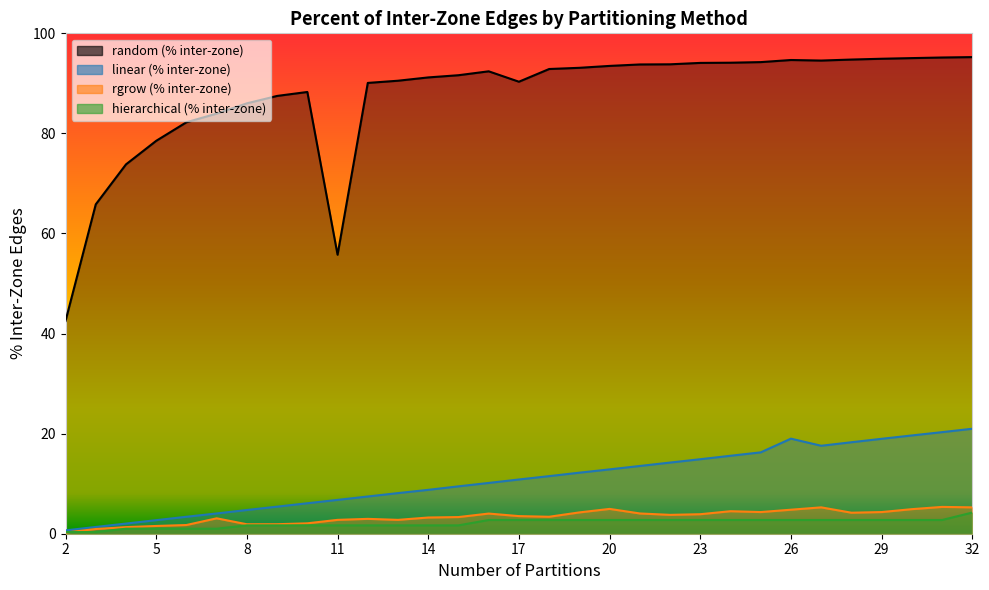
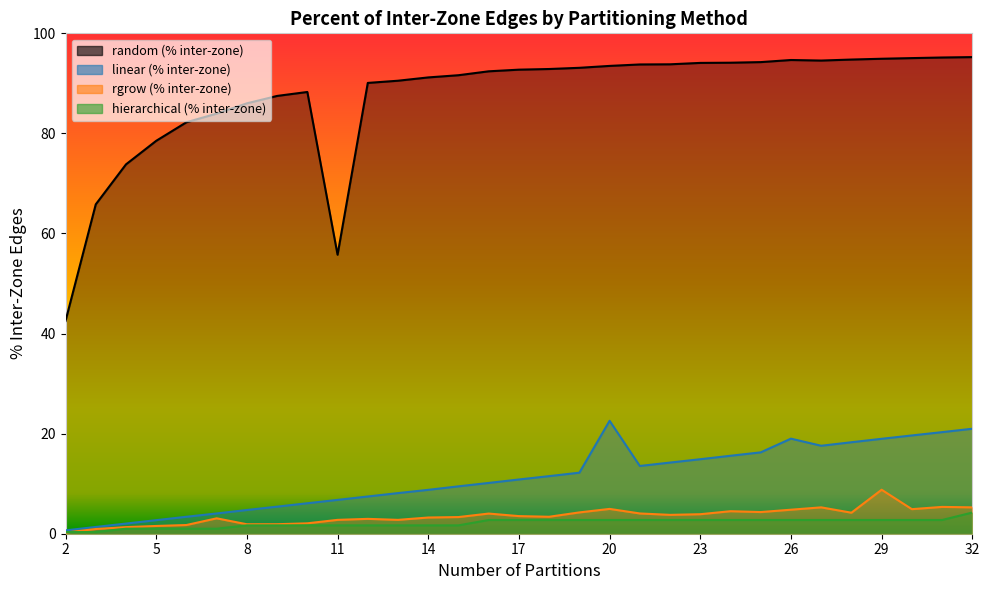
random (% inter-zone), 17: 90 -> 93
linear (% inter-zone), 20: 13 -> 23
rgrow (% inter-zone), 29: 4 -> 9
